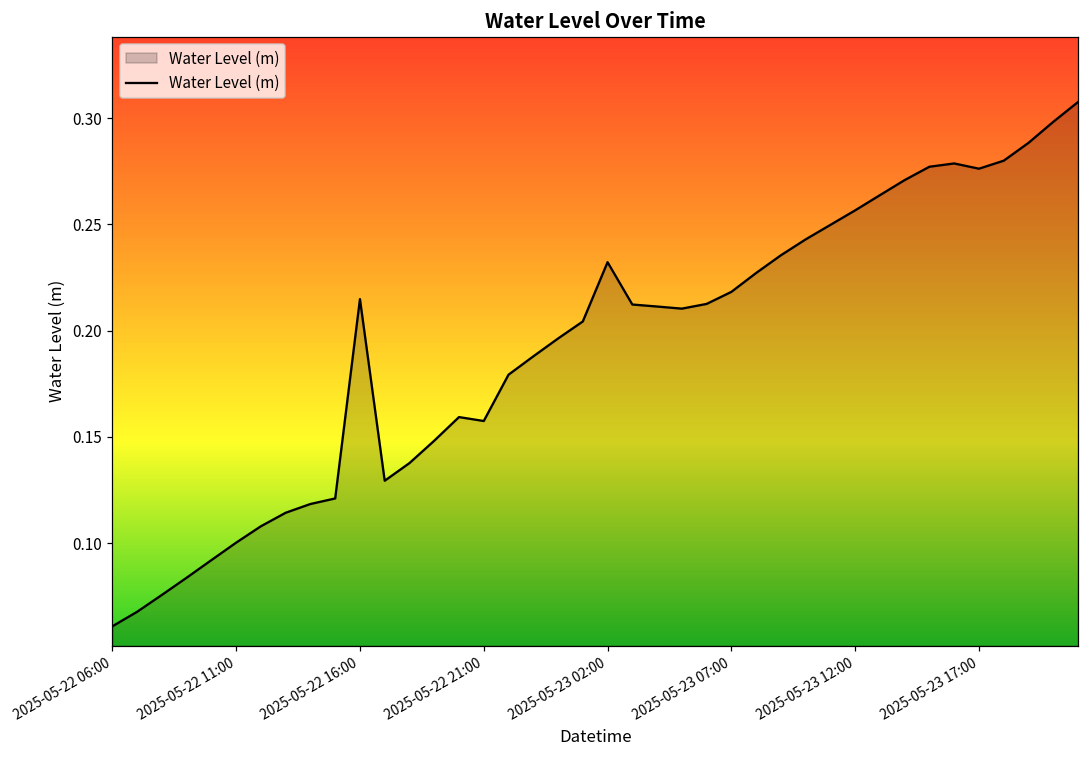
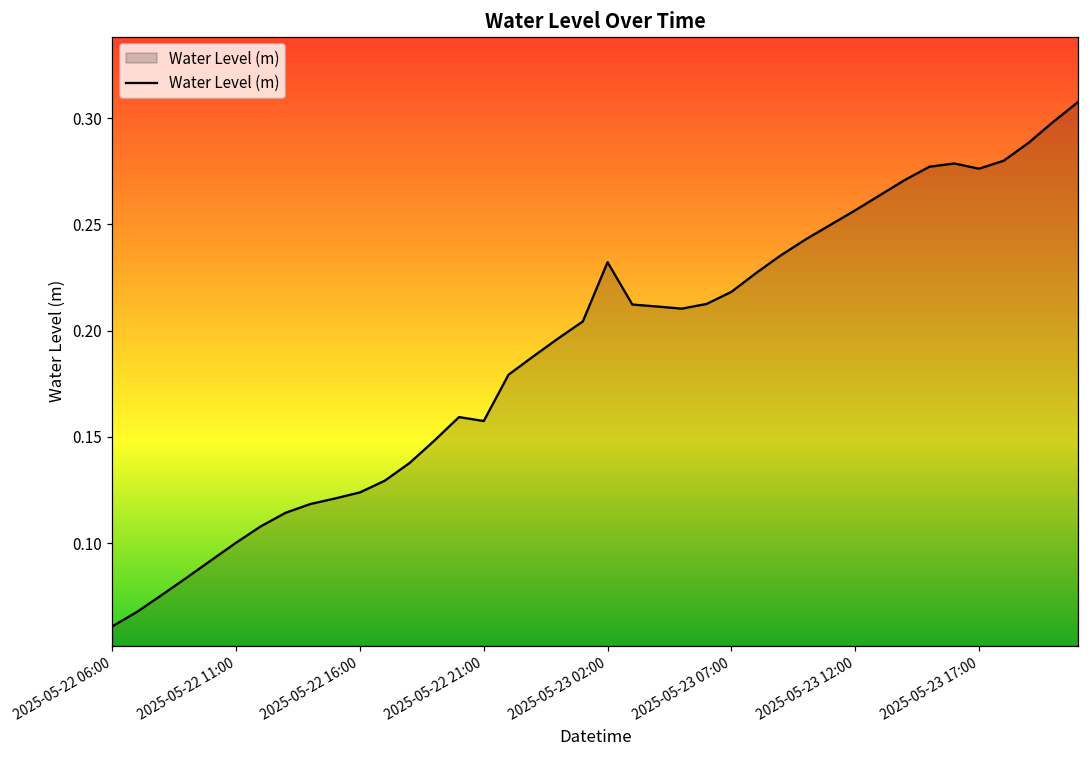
2025-05-22 16:00: 0.215 -> 0.124
